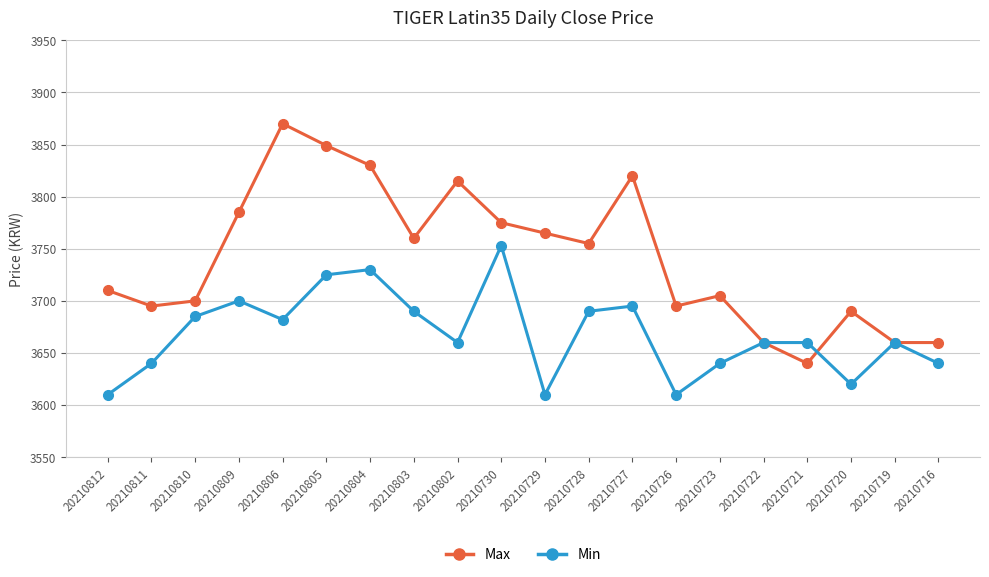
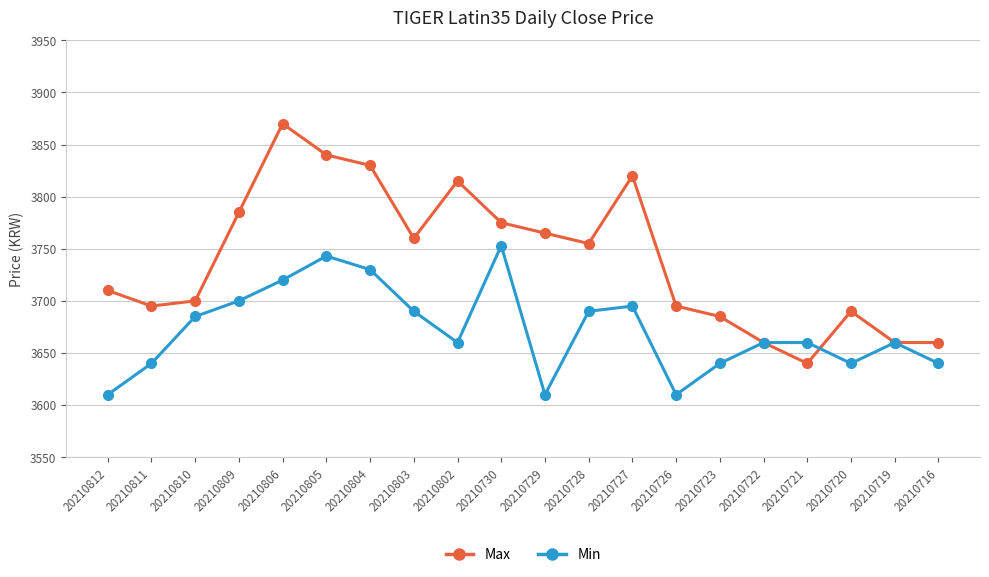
Min, 20210806: 3682 -> 3720
Max, 20210805: 3849 -> 3840
Min, 20210805: 3725 -> 3743
Max, 20210723: 3705 -> 3685
Min, 20210720: 3620 -> 3640
